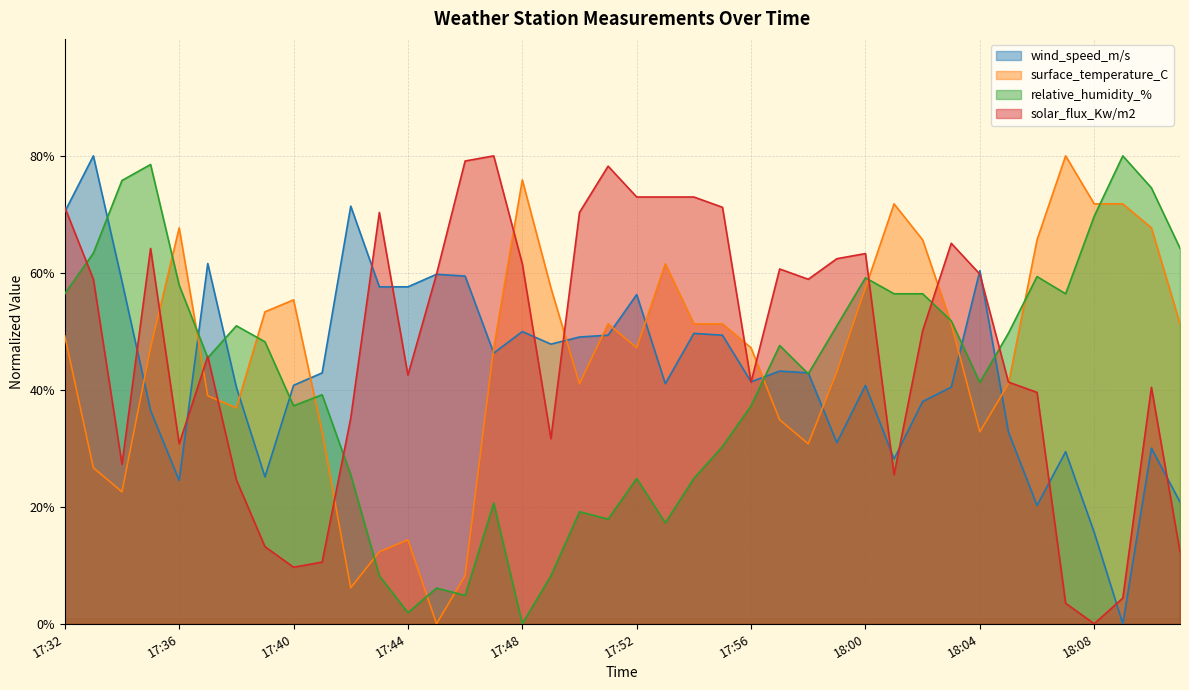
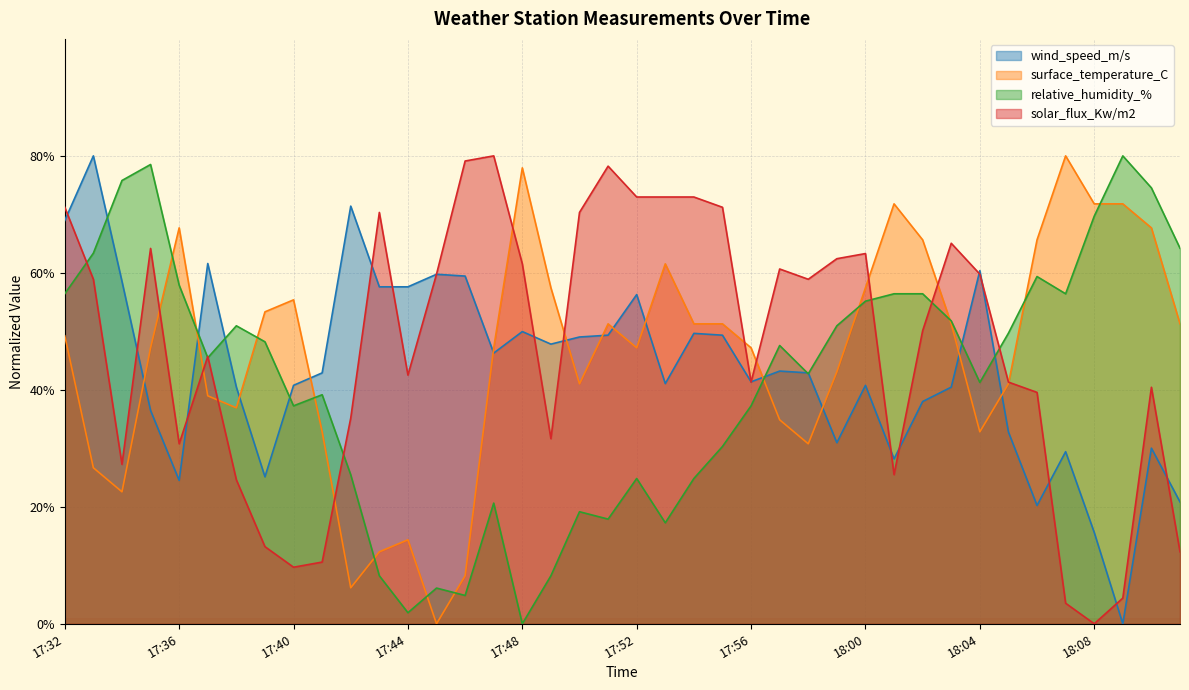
wind_speed_m/s, 17:32: 70% -> 69%
surface_temperature_C, 17:48: 76% -> 78%
relative_humidity_%, 18:00: 59% -> 55%
